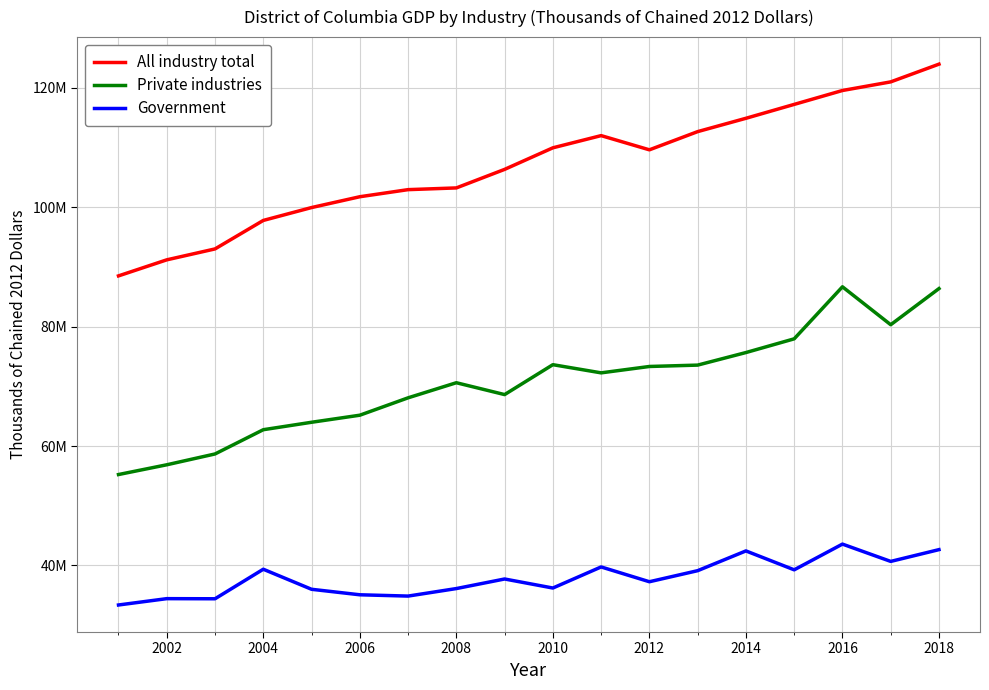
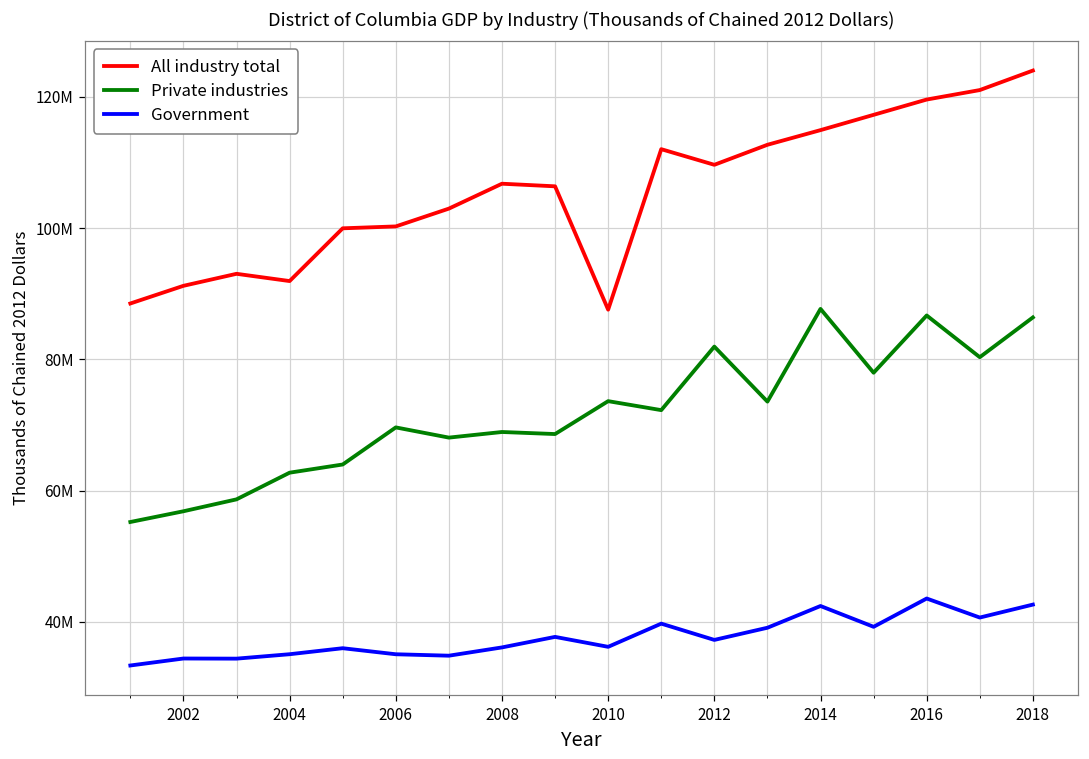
All industry total, 2004: 98000000 -> 92000000
Government, 2004: 39000000 -> 35000000
All industry total, 2006: 102000000 -> 100000000
Private industries, 2006: 65000000 -> 70000000
All industry total, 2008: 103000000 -> 107000000
Private industries, 2008: 71000000 -> 69000000
All industry total, 2010: 110000000 -> 88000000
Private industries, 2012: 73000000 -> 82000000
Private industries, 2014: 76000000 -> 88000000
